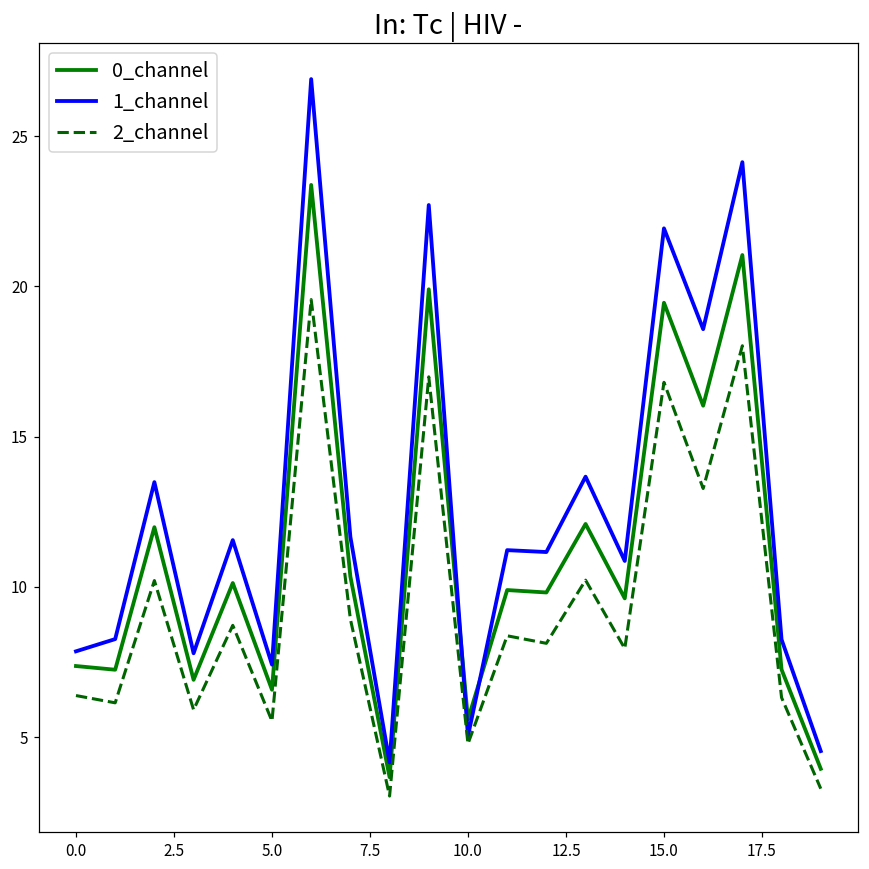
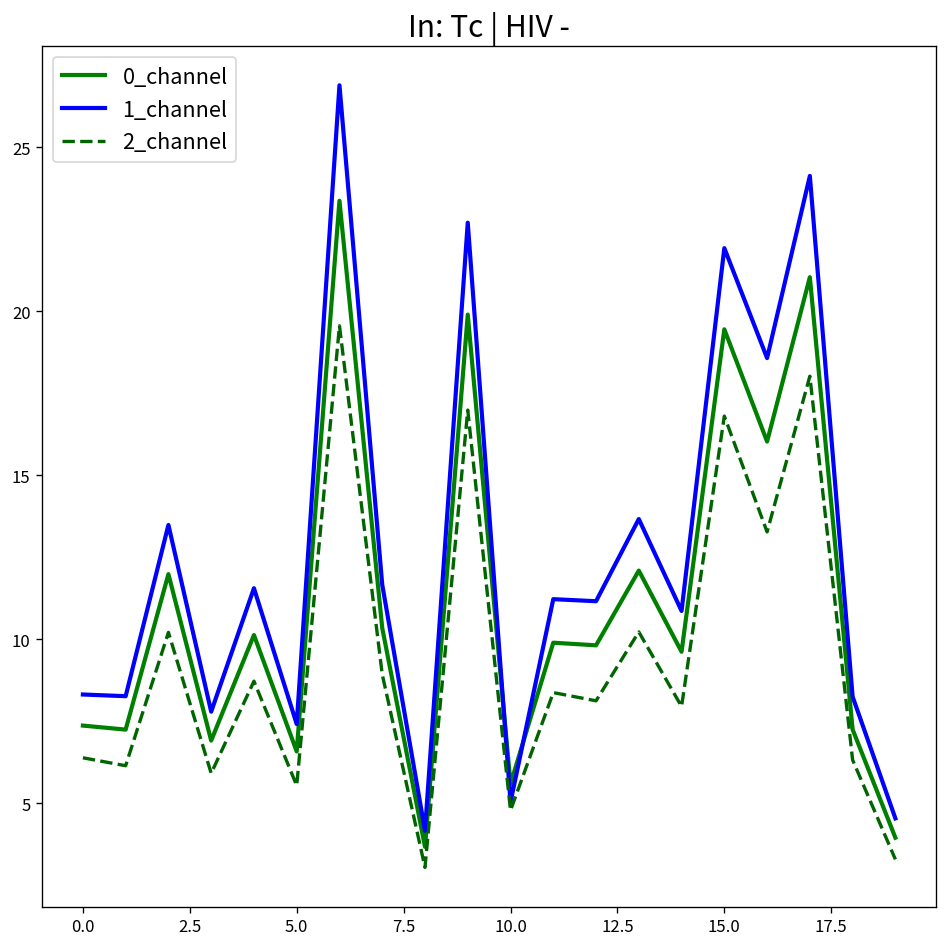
1_channel, 0.0: 7.9 -> 8.3
